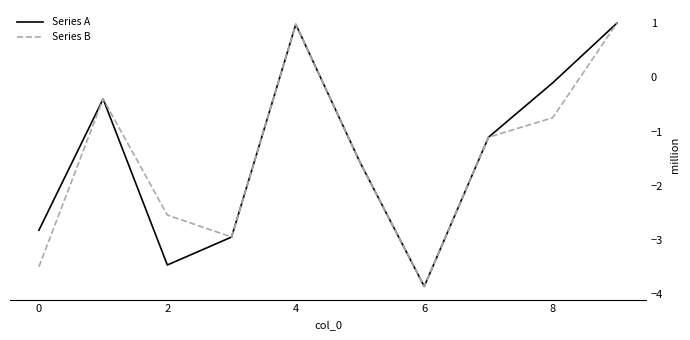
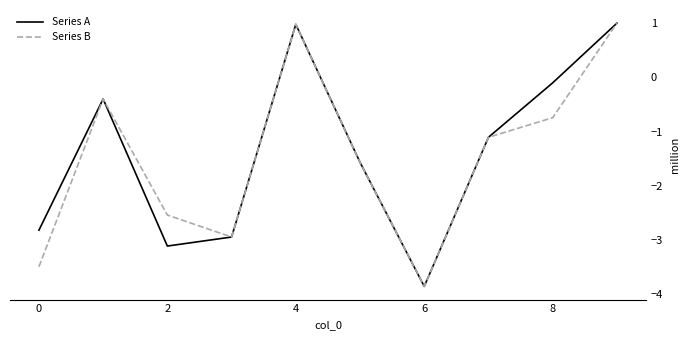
Series A, 2: -3.5 -> -3.1
